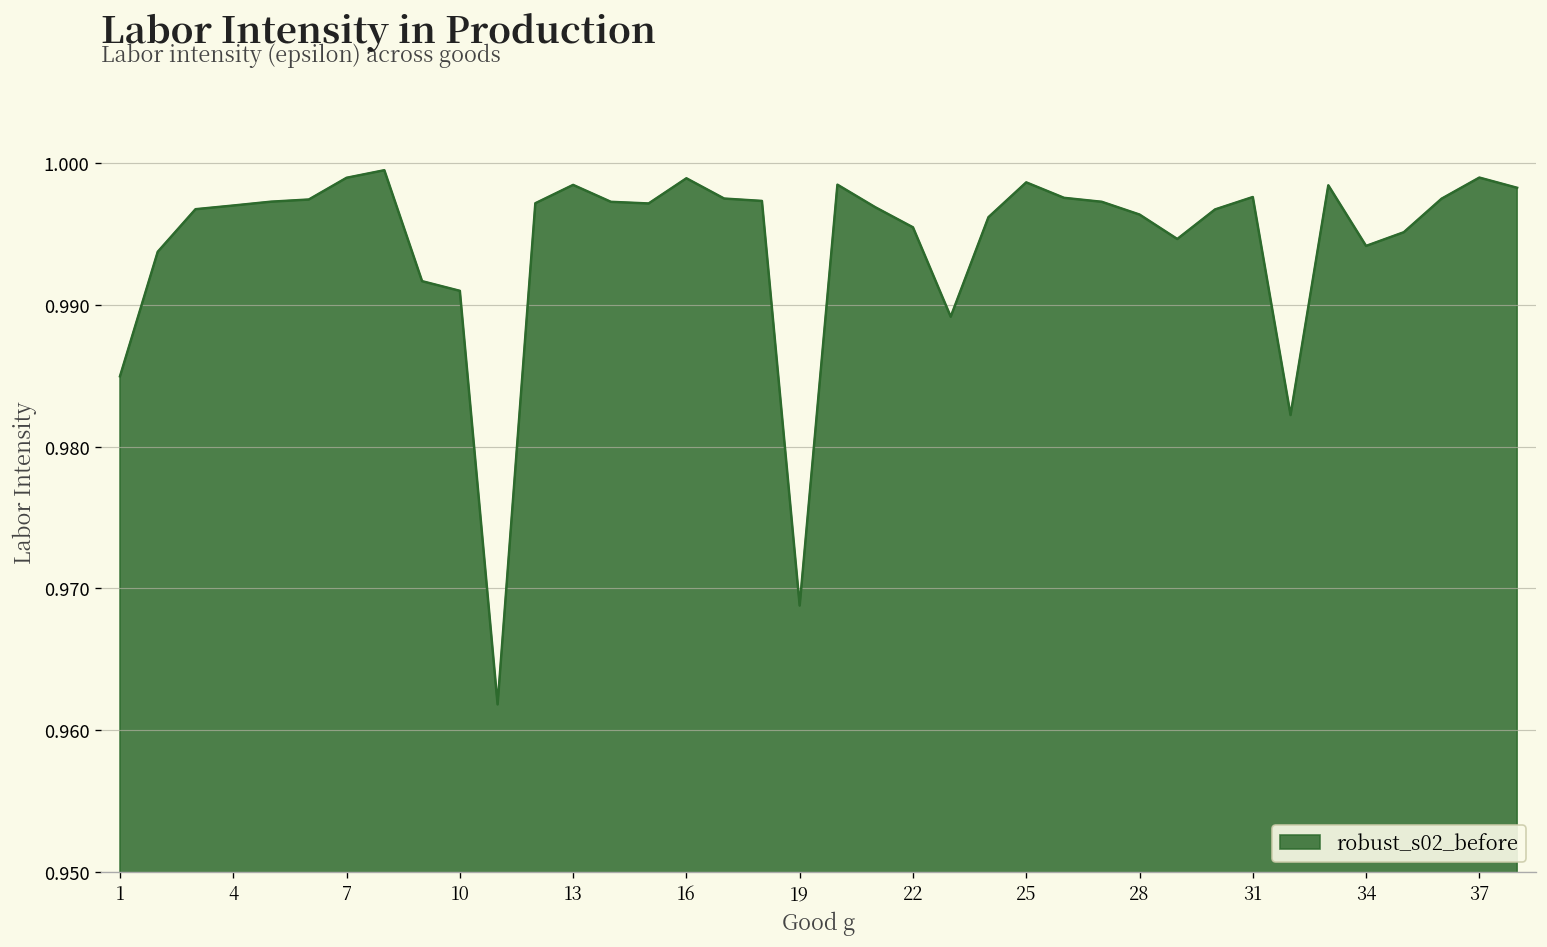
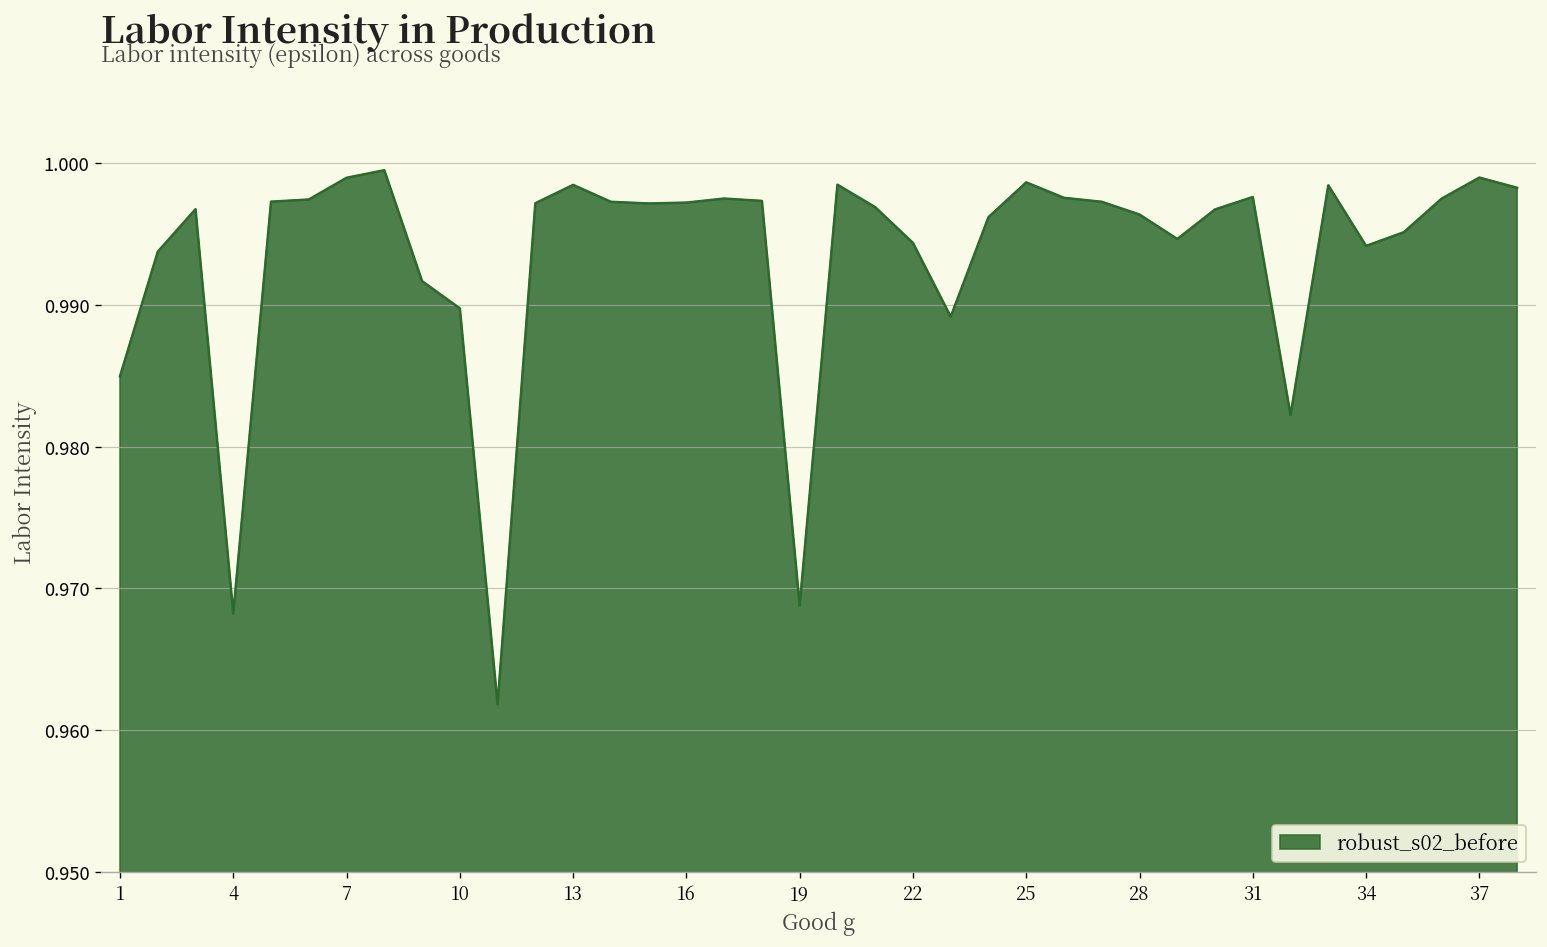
4: 0.9970 -> 0.9682
10: 0.9910 -> 0.9897
16: 0.9989 -> 0.9972
22: 0.9955 -> 0.9944
